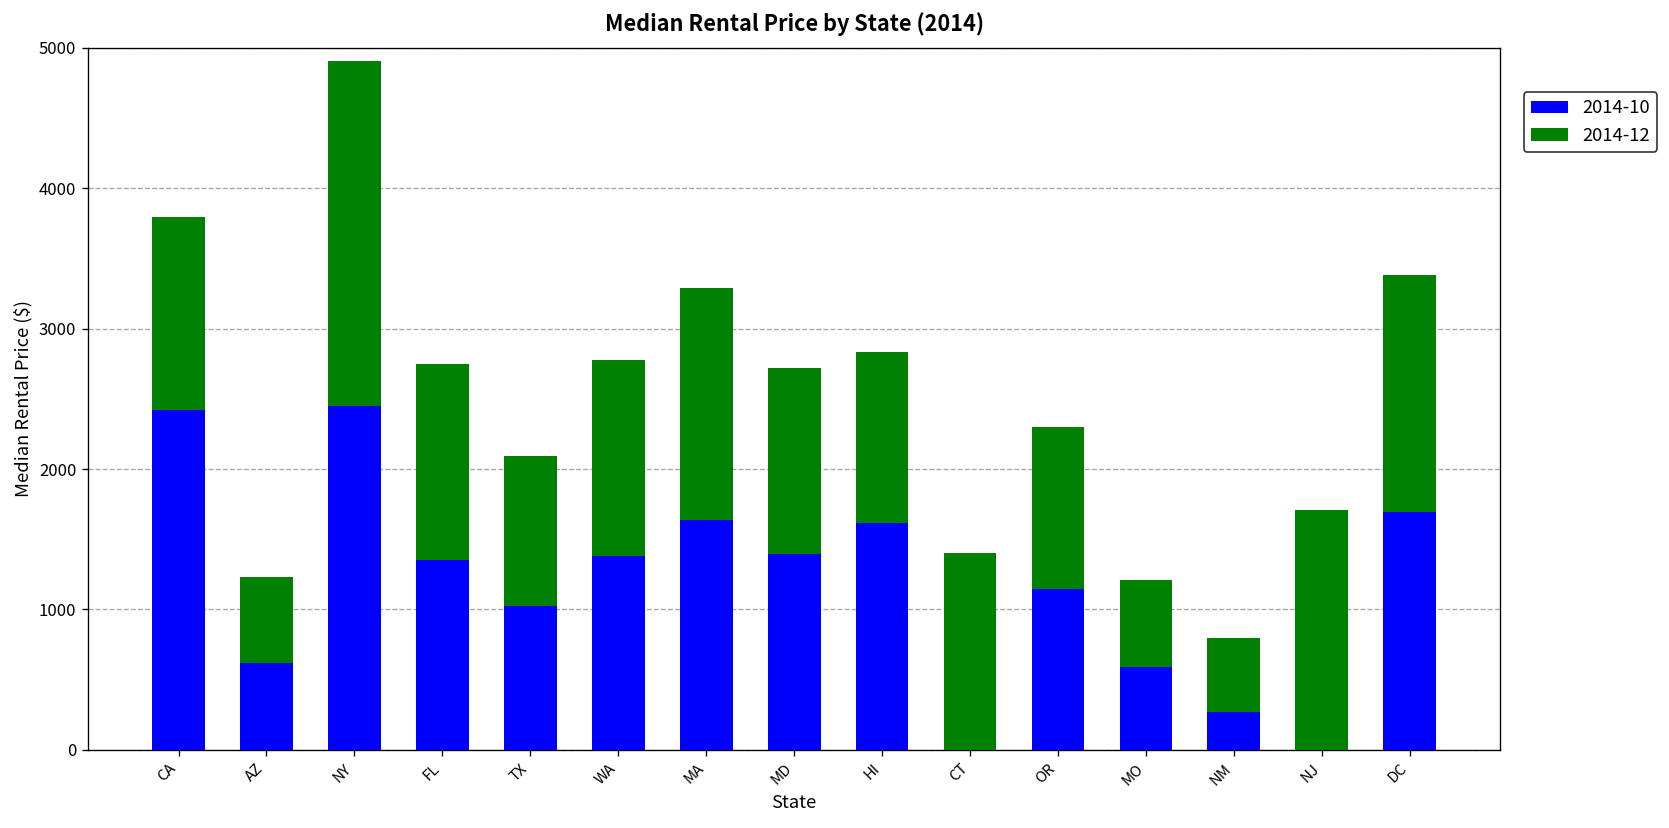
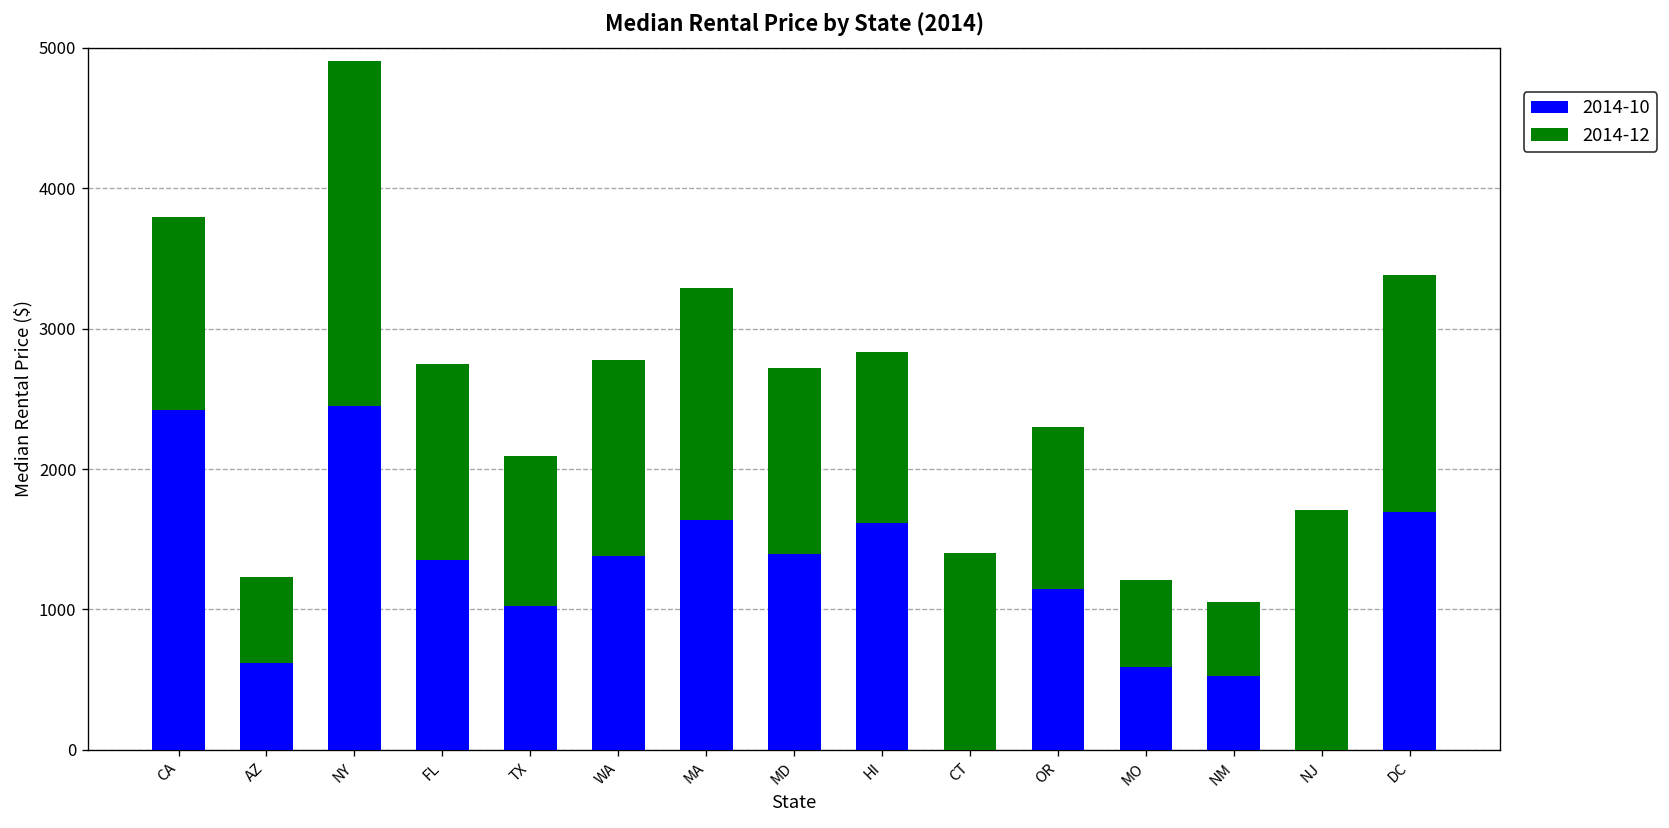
2014-10, NM: 270 -> 530
